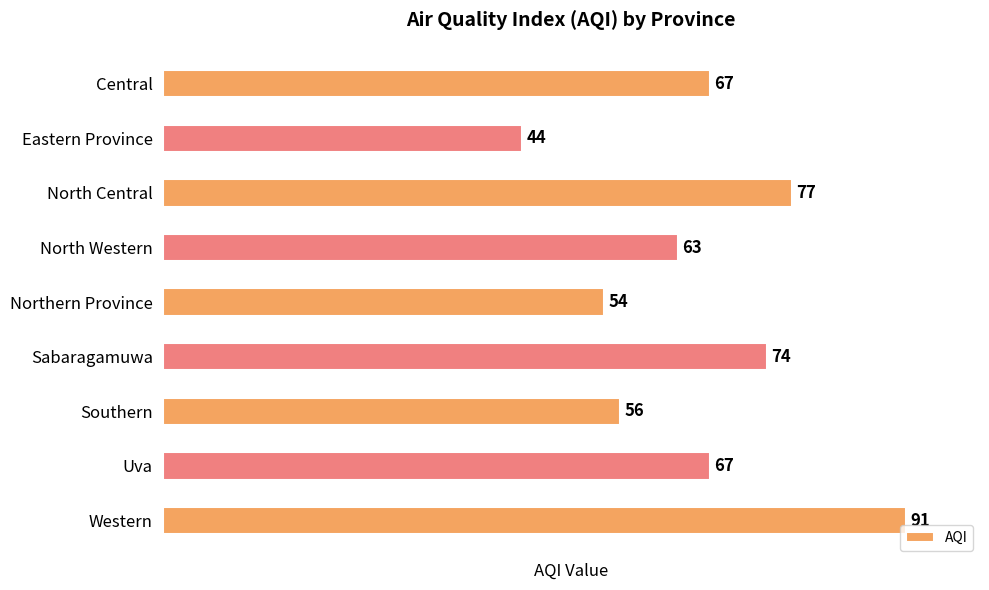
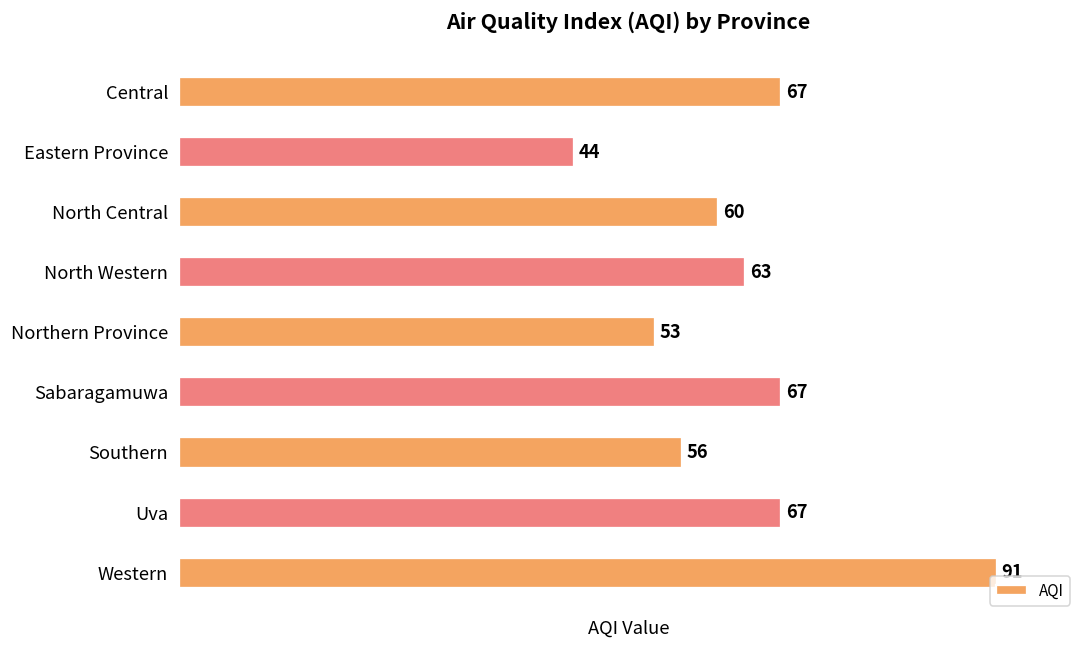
North Central: 77 -> 60
Northern Province: 54 -> 53
Sabaragamuwa: 74 -> 67
